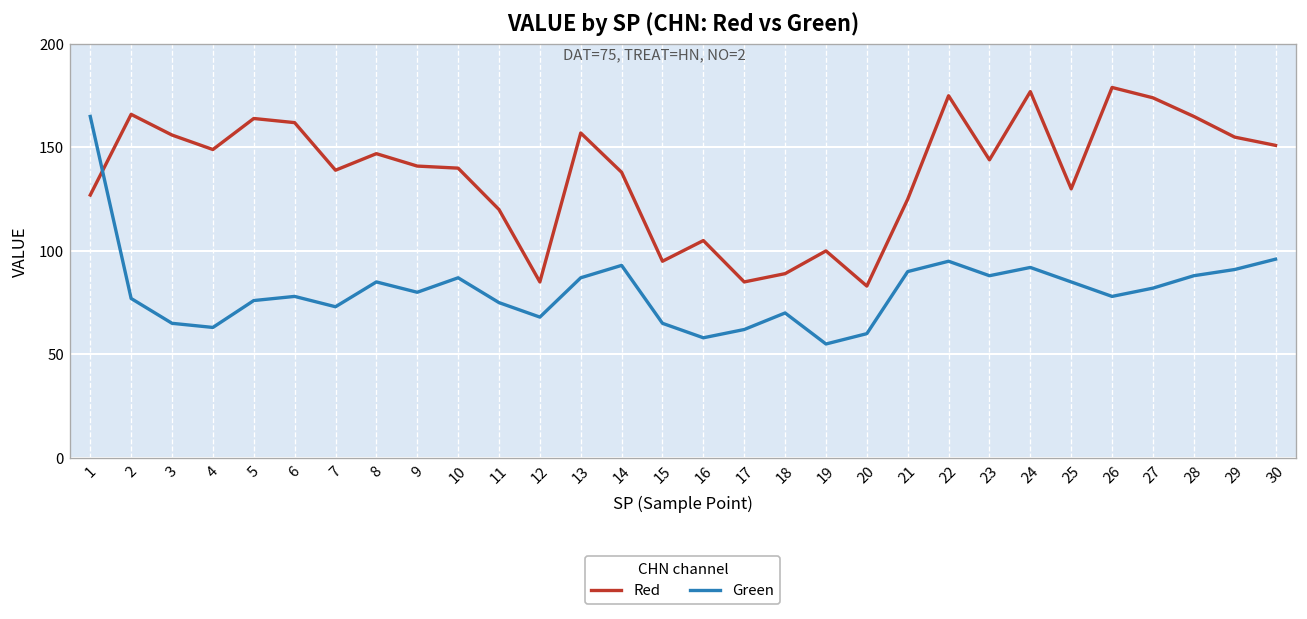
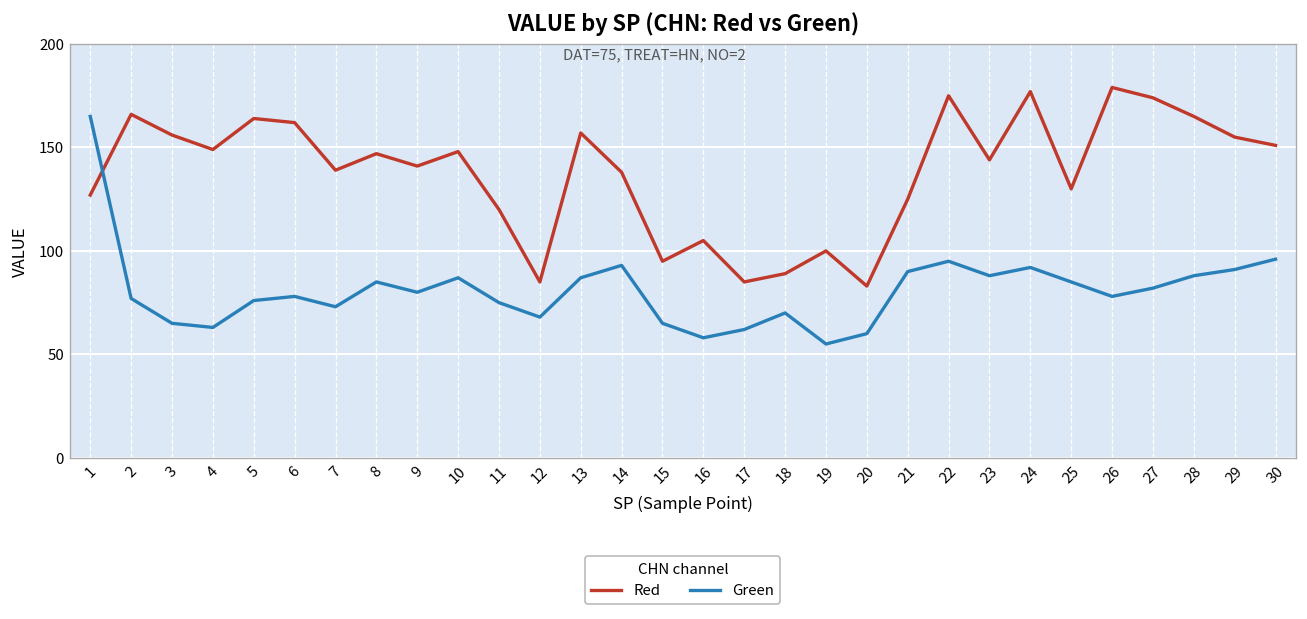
Red, 10: 140 -> 148
